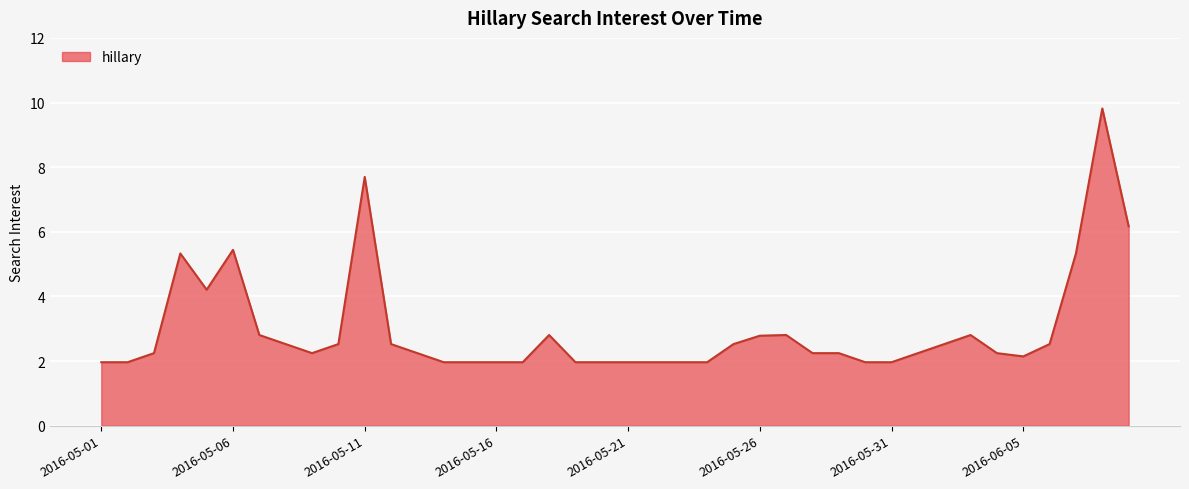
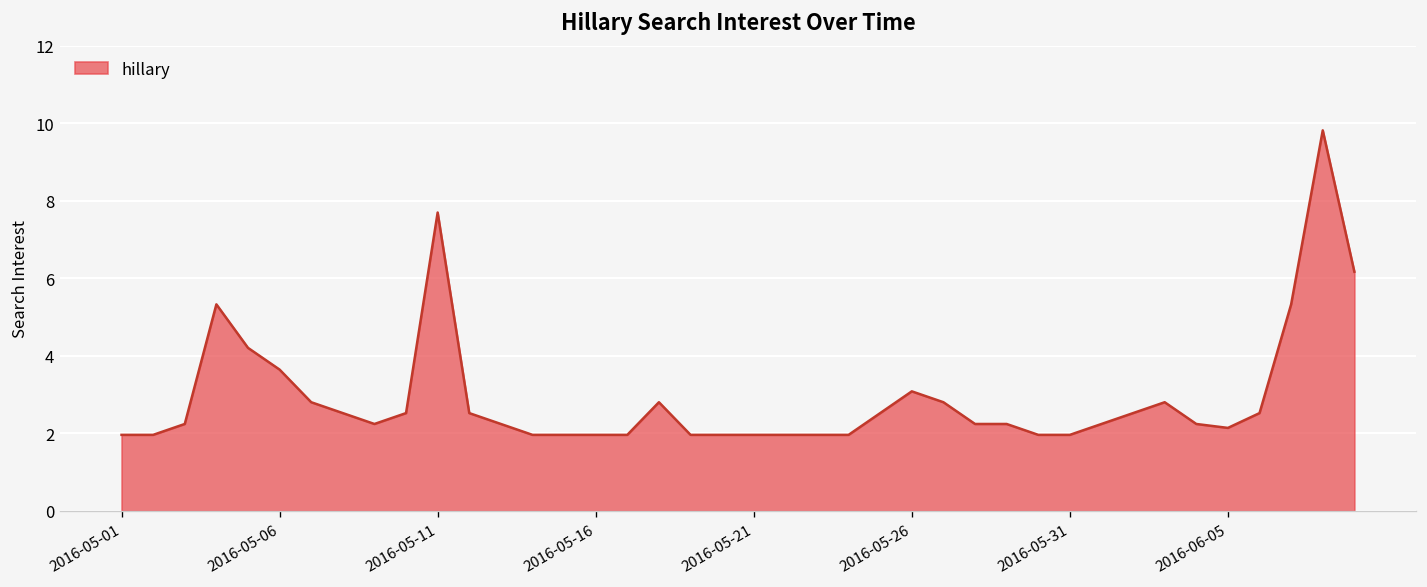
2016-05-06: 5.4 -> 3.6
2016-05-26: 2.8 -> 3.1
